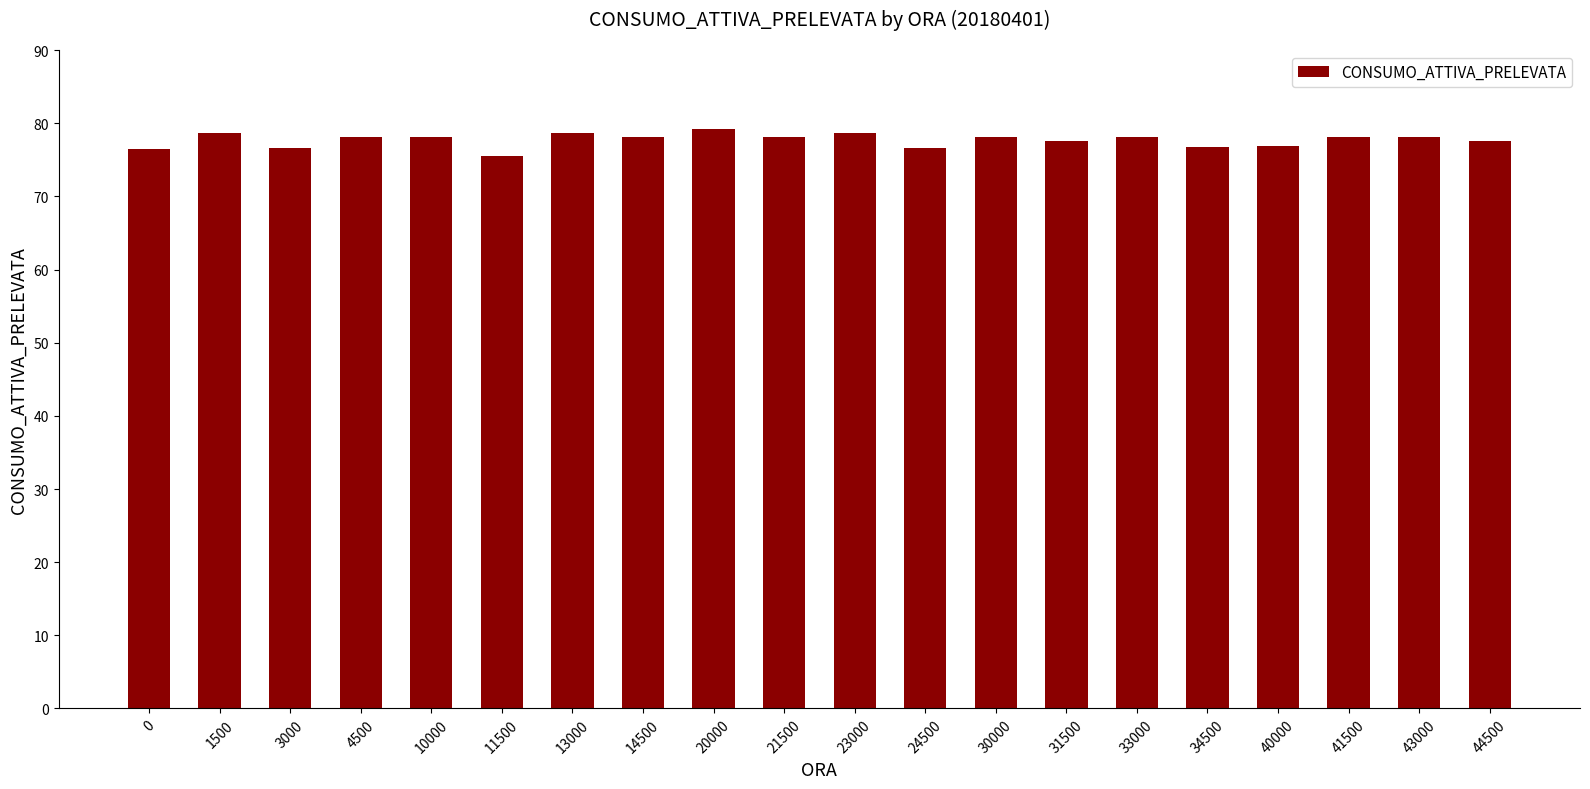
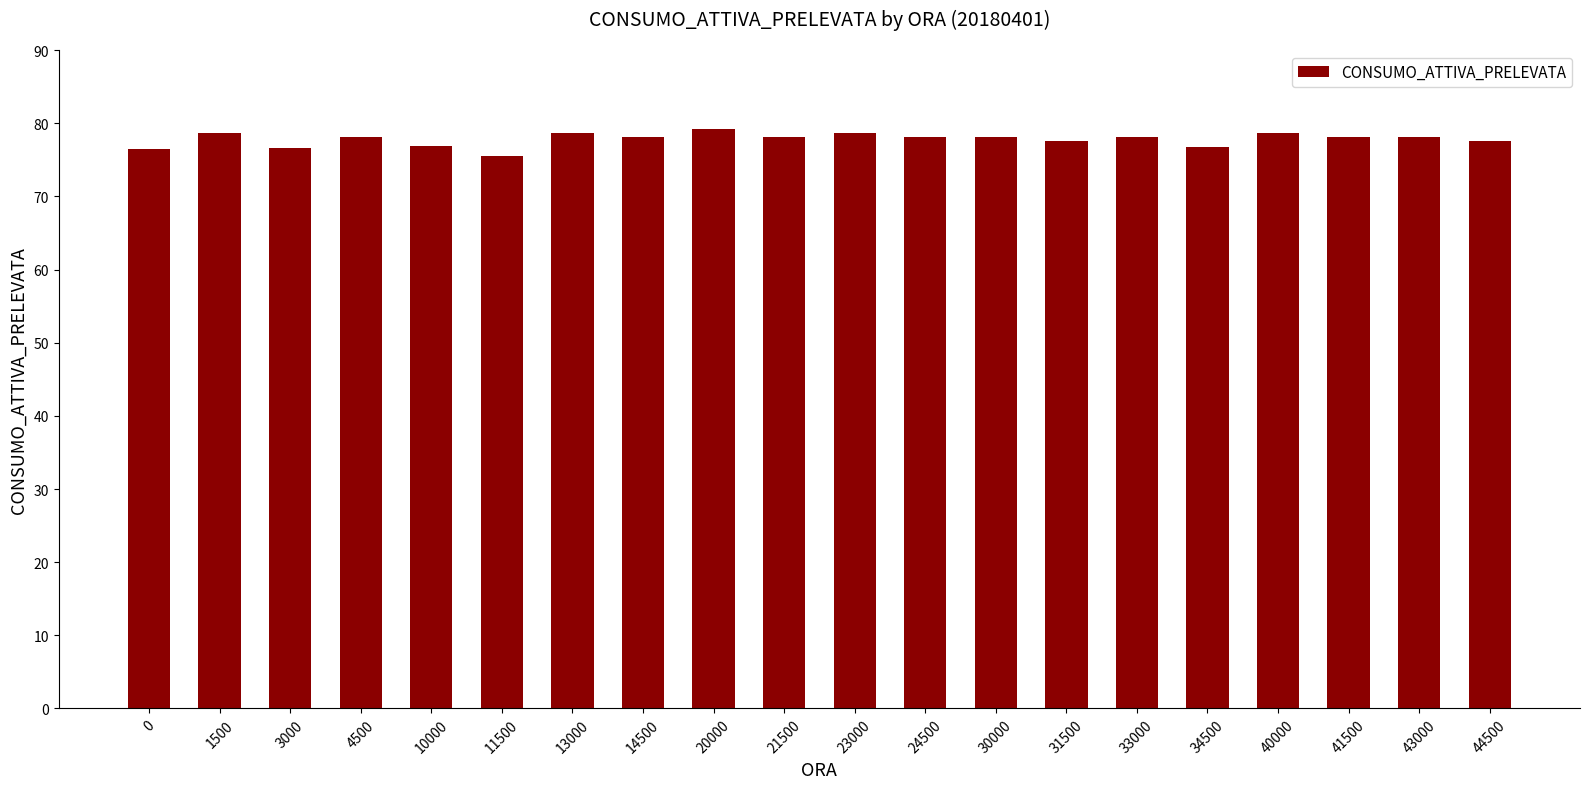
10000: 78 -> 77
24500: 77 -> 78
40000: 77 -> 79
